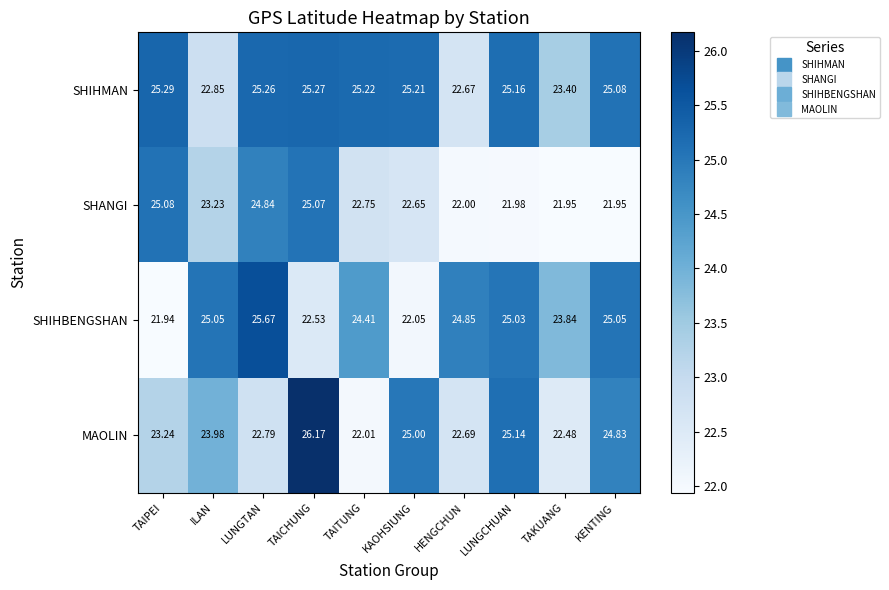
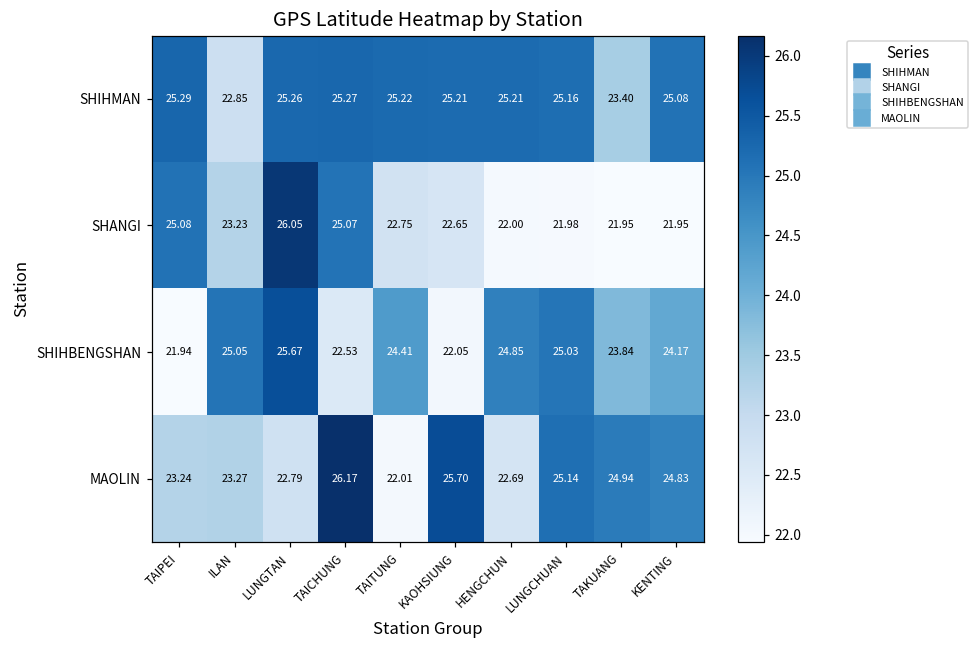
SHIHMAN, HENGCHUN: 22.67 -> 25.21
SHANGI, LUNGTAN: 24.84 -> 26.05
SHIHBENGSHAN, KENTING: 25.05 -> 24.17
MAOLIN, ILAN: 23.98 -> 23.27
MAOLIN, KAOHSIUNG: 25.00 -> 25.70
MAOLIN, TAKUANG: 22.48 -> 24.94
